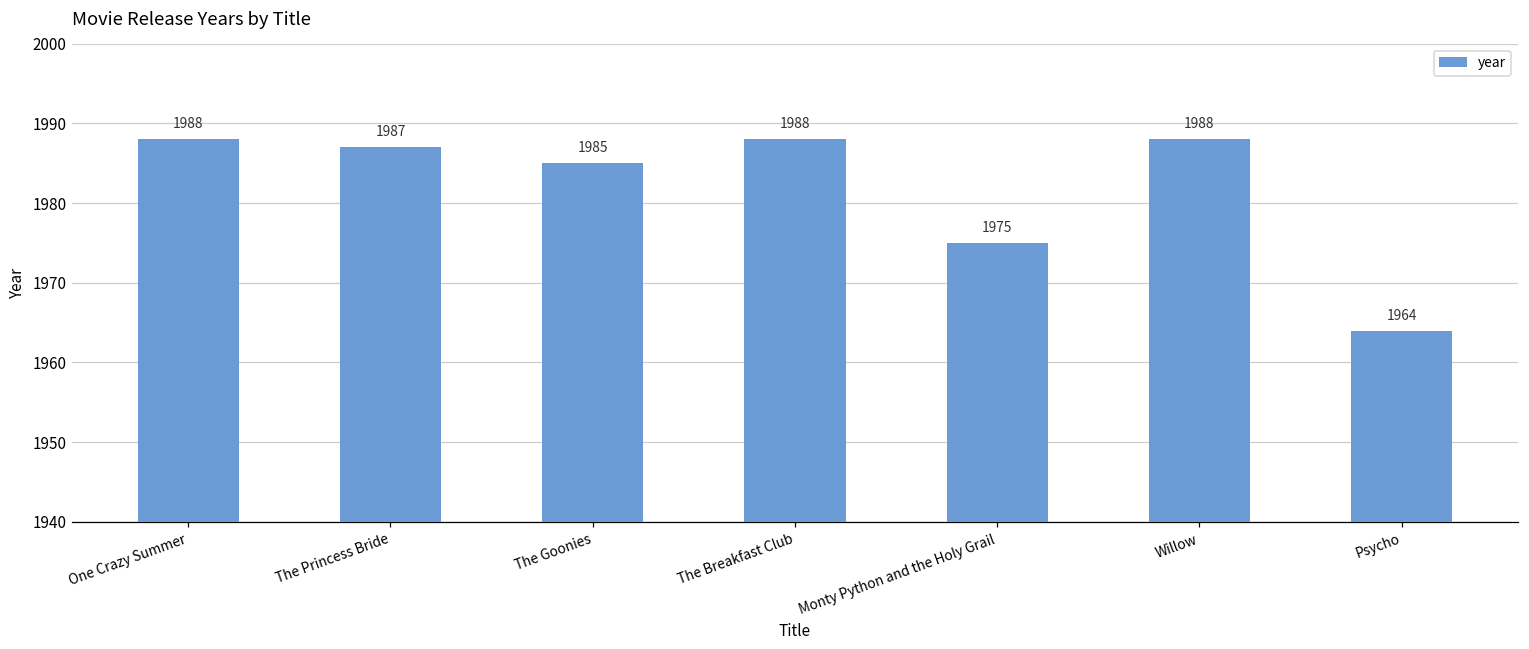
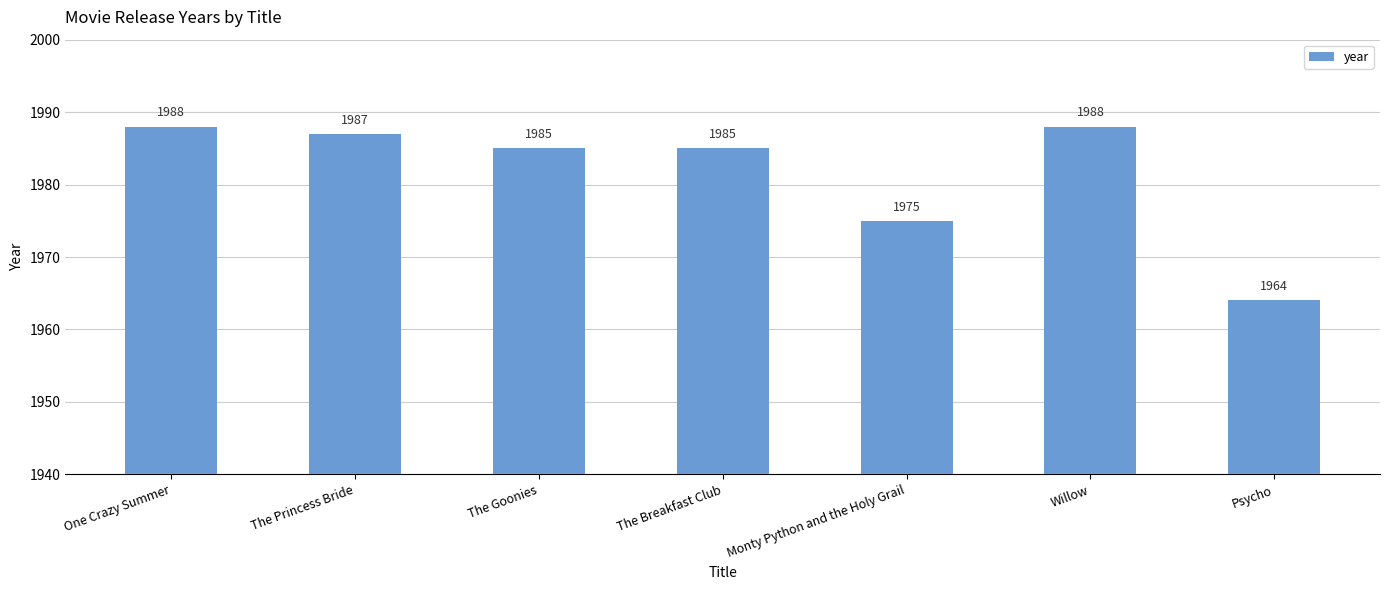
The Breakfast Club: 1988 -> 1985
